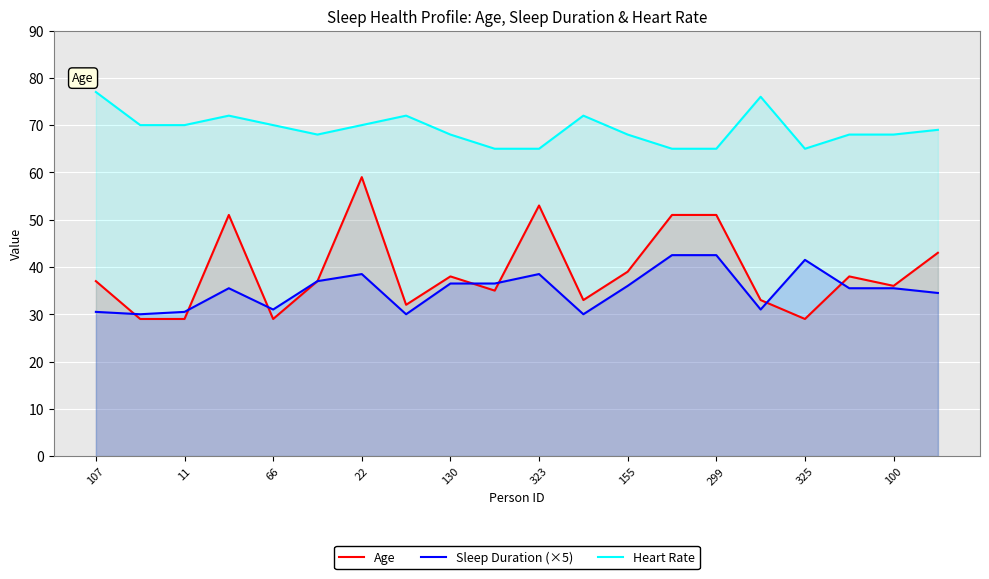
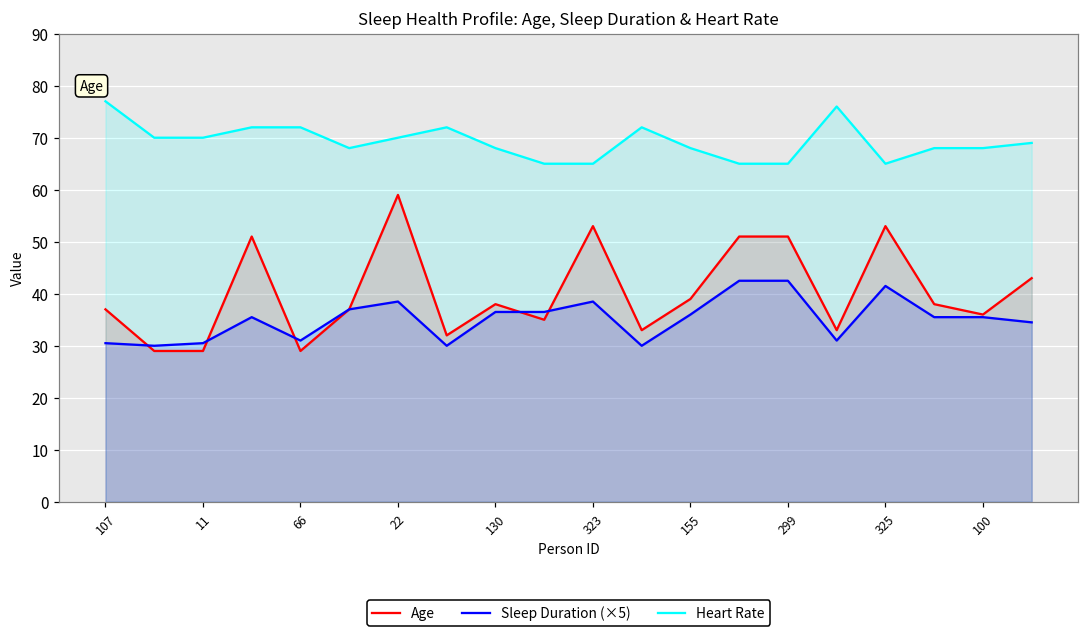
Heart Rate, 66: 70 -> 72
Age, 325: 29 -> 53
